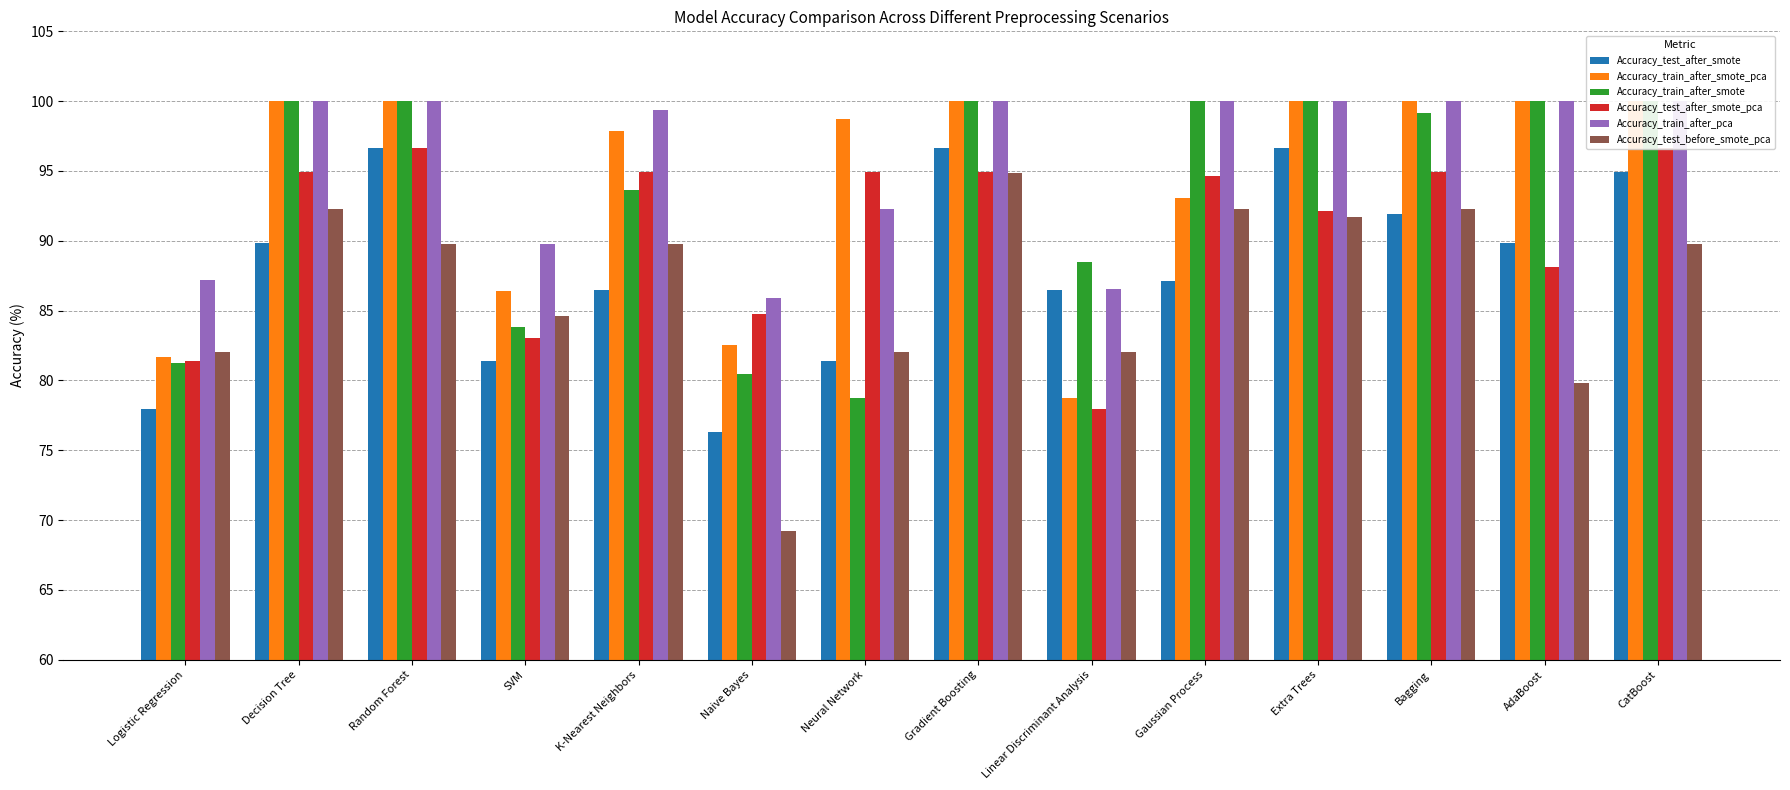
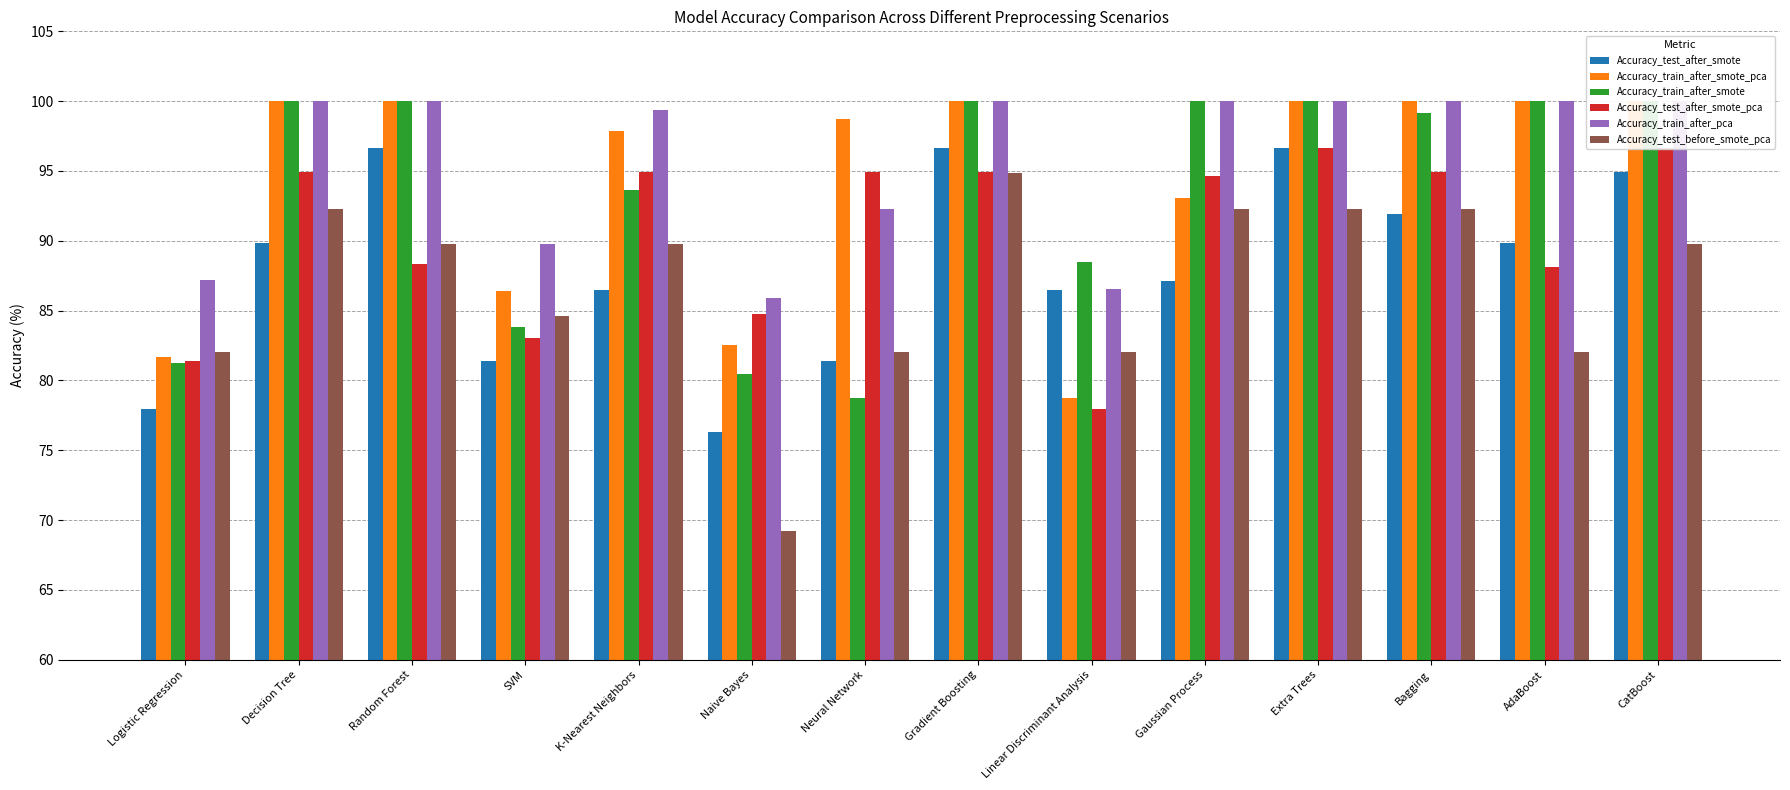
Accuracy_test_after_smote_pca, Random Forest: 96.6 -> 88.3
Accuracy_test_after_smote_pca, Extra Trees: 92.1 -> 96.6
Accuracy_test_before_smote_pca, Extra Trees: 91.7 -> 92.3
Accuracy_test_before_smote_pca, AdaBoost: 79.8 -> 82.1
